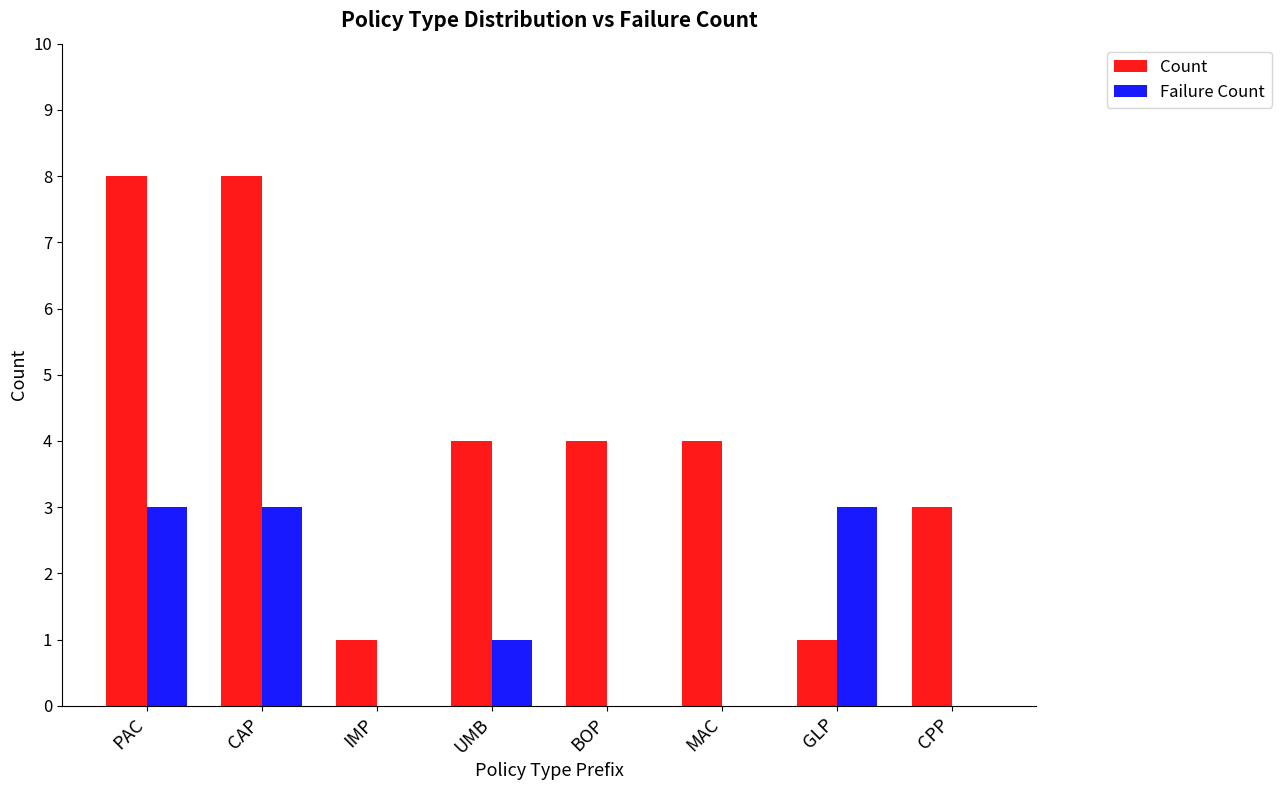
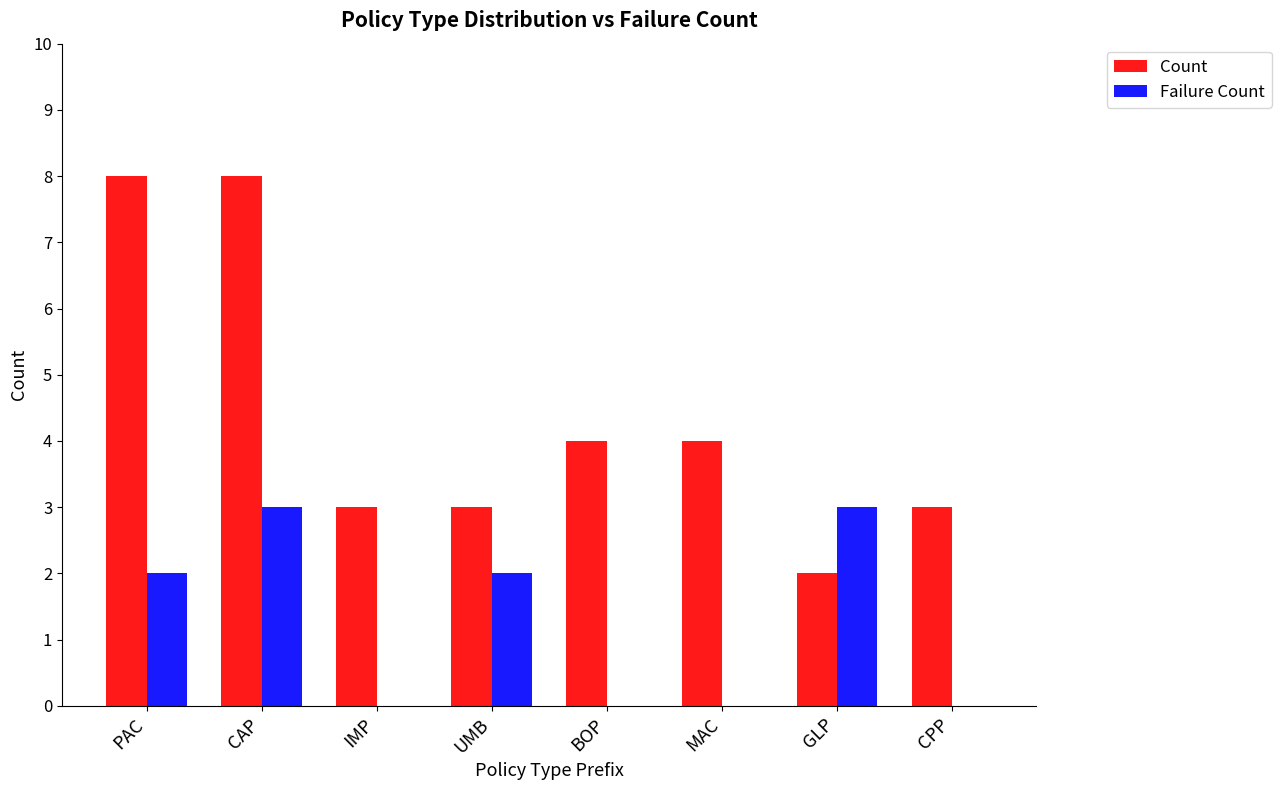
Failure Count, PAC: 3 -> 2
Count, IMP: 1 -> 3
Count, UMB: 4 -> 3
Failure Count, UMB: 1 -> 2
Count, GLP: 1 -> 2
